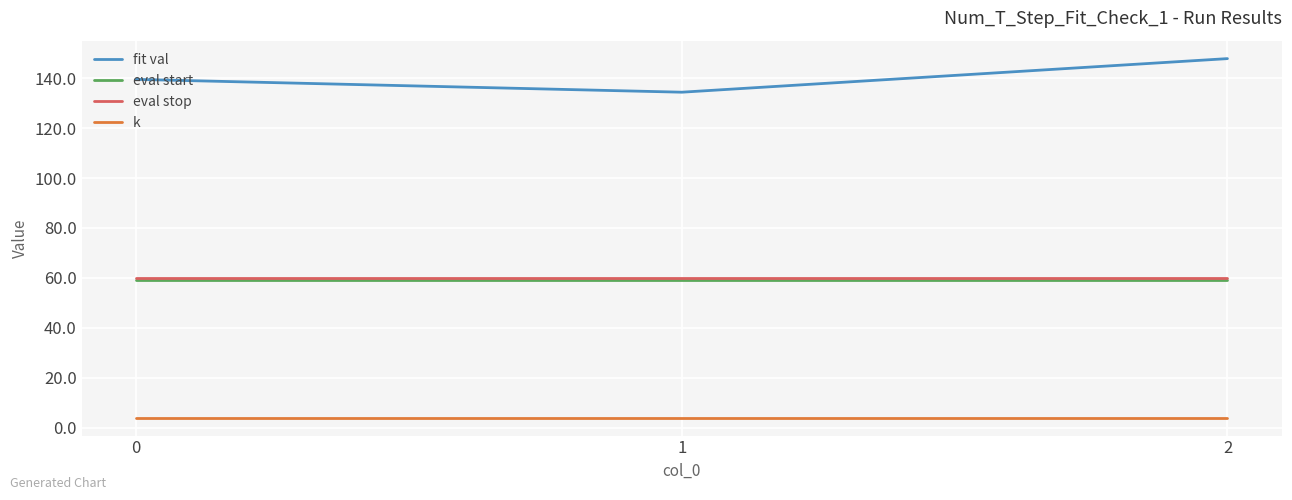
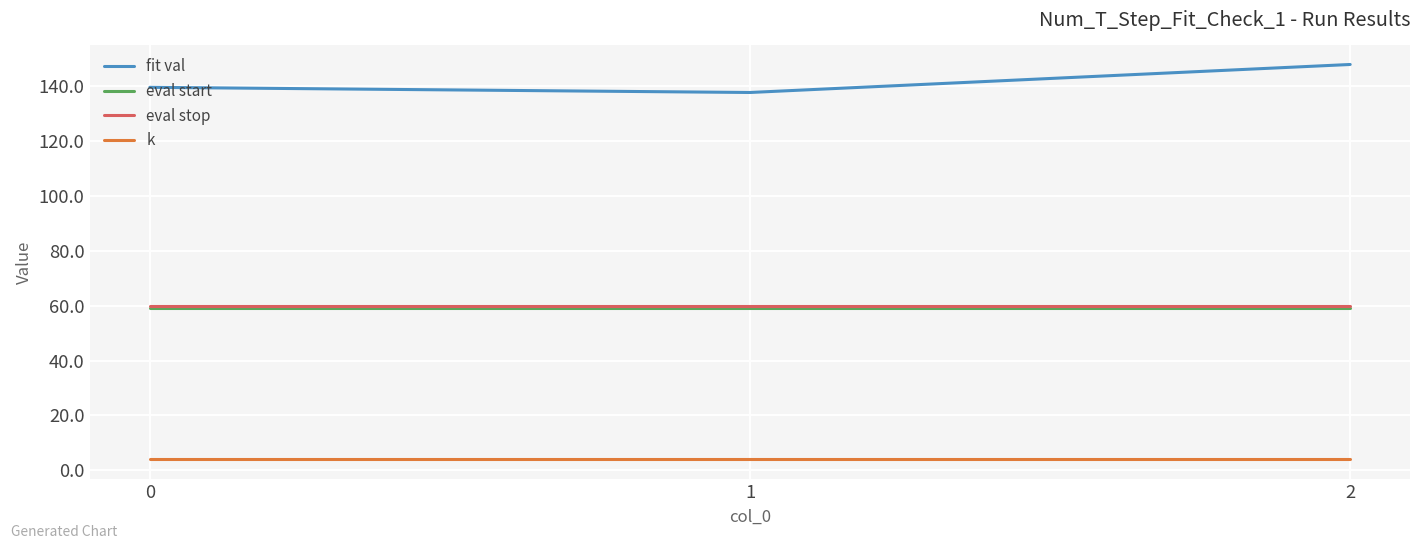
fit val, 1: 134 -> 138
